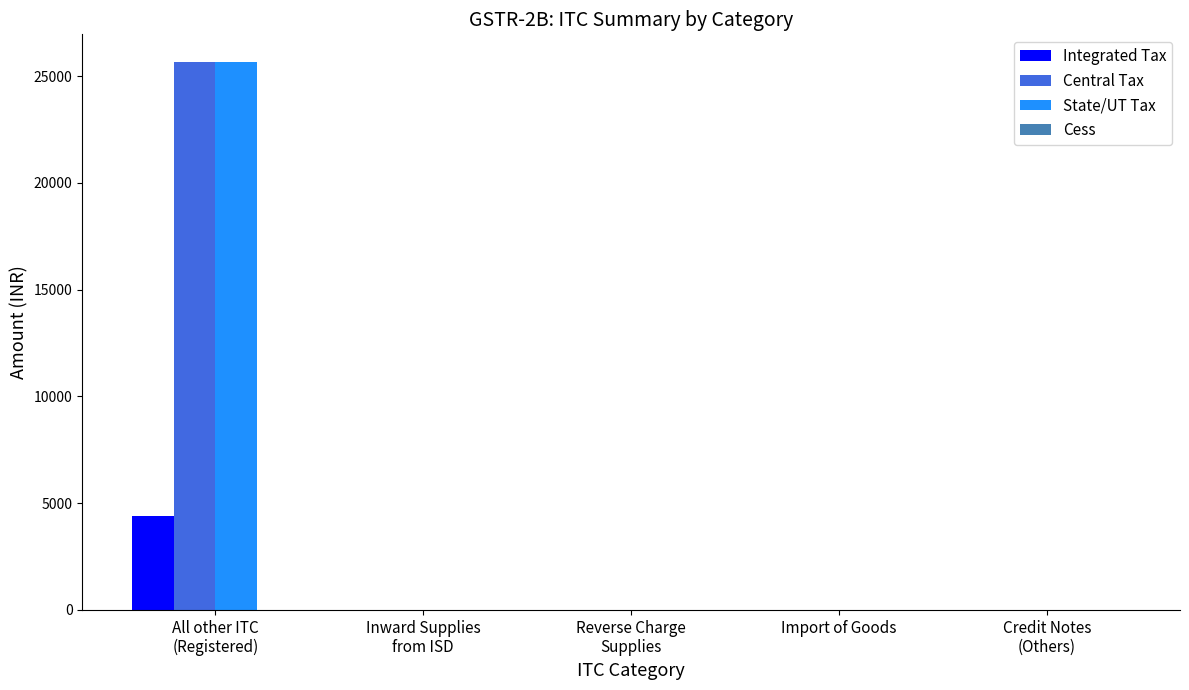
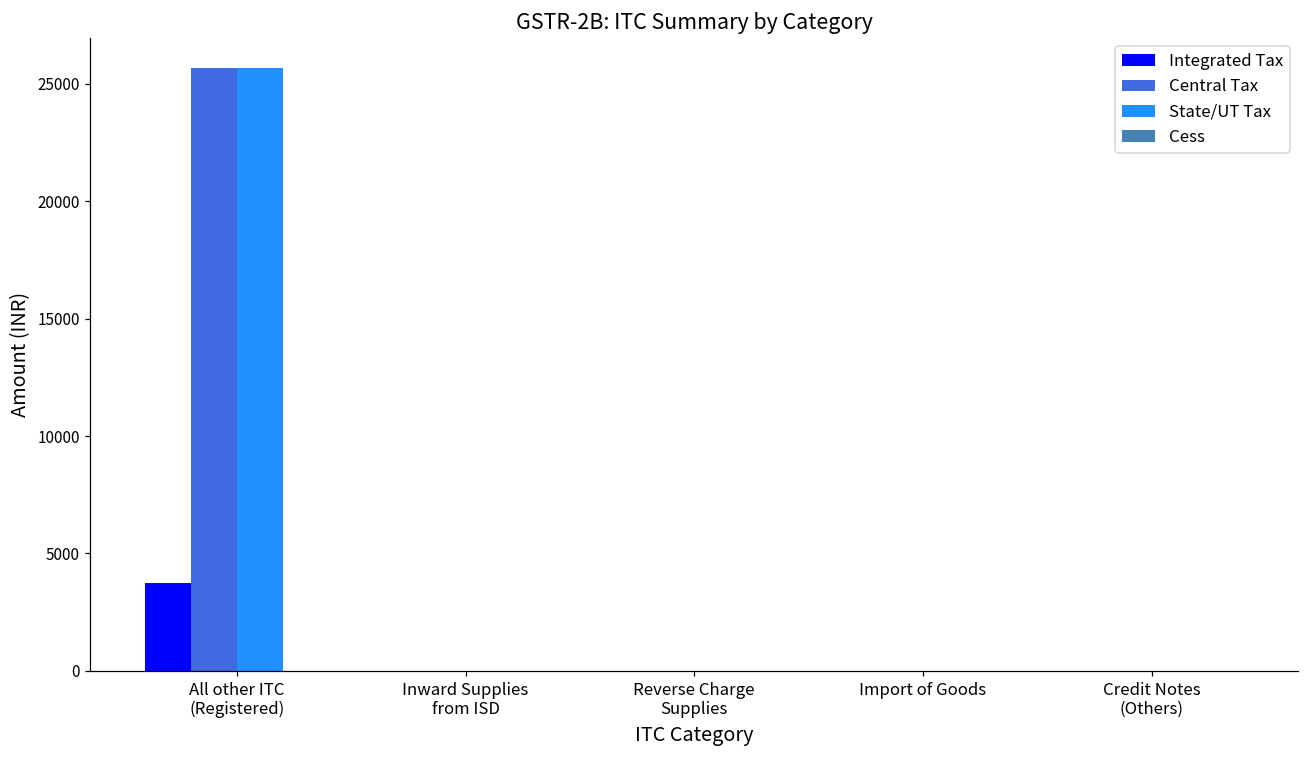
Integrated Tax, All other ITC (Registered): 4400 -> 3800
